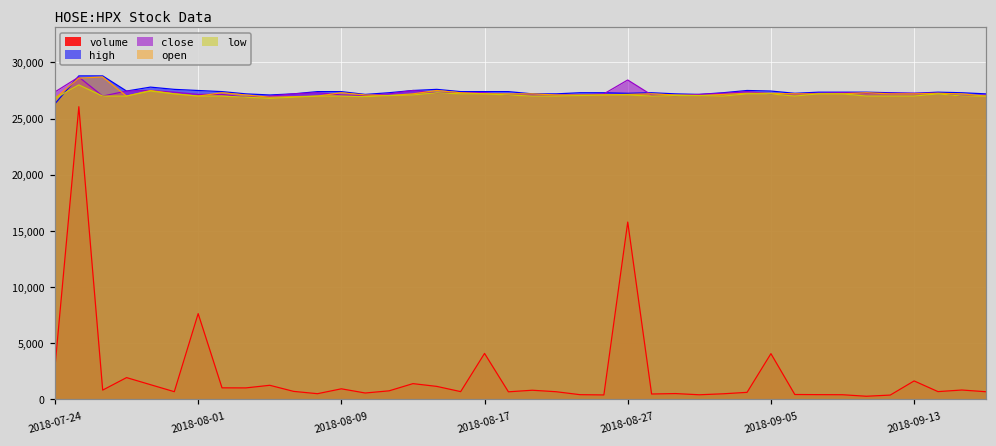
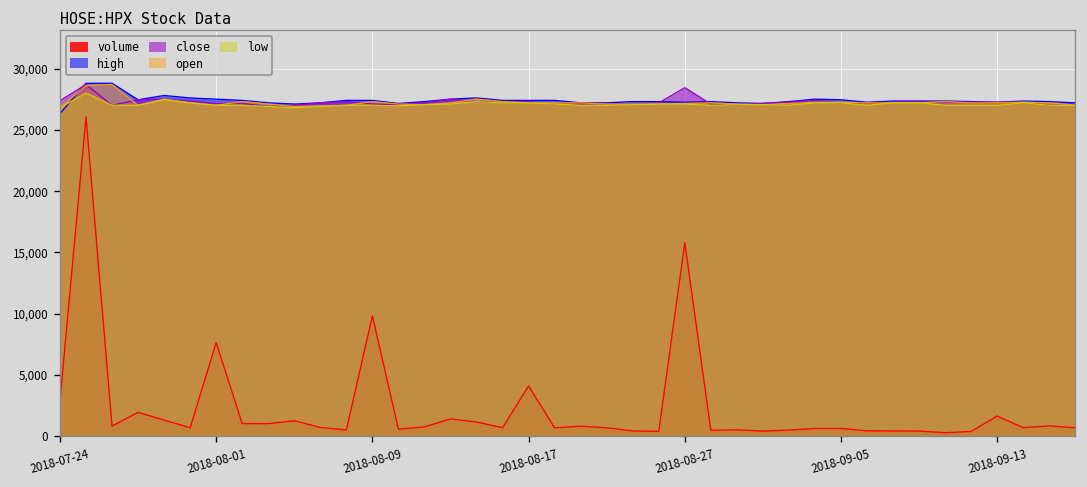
volume, 2018-08-09: 900 -> 9,800
volume, 2018-09-05: 4,100 -> 600
